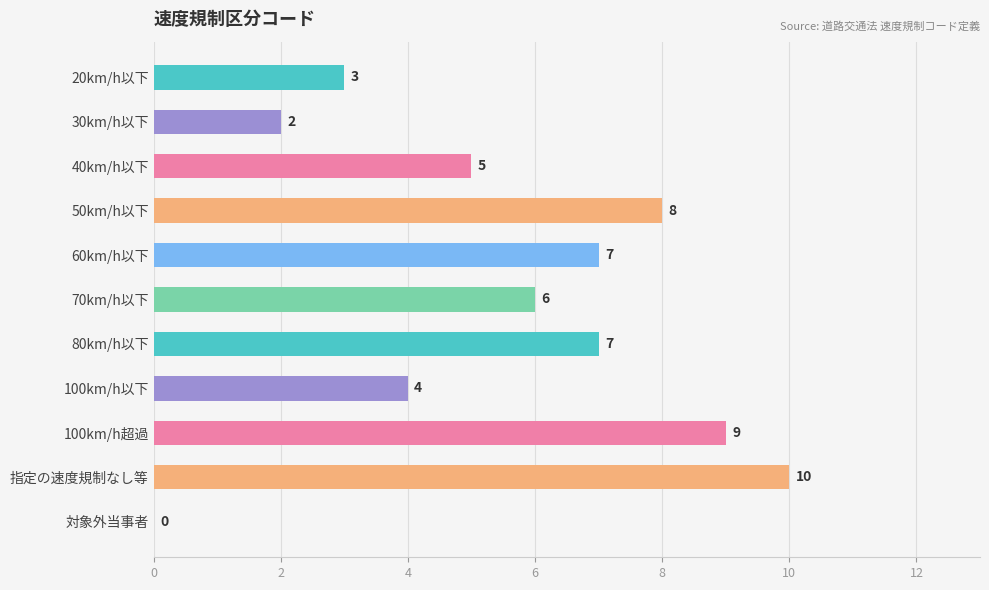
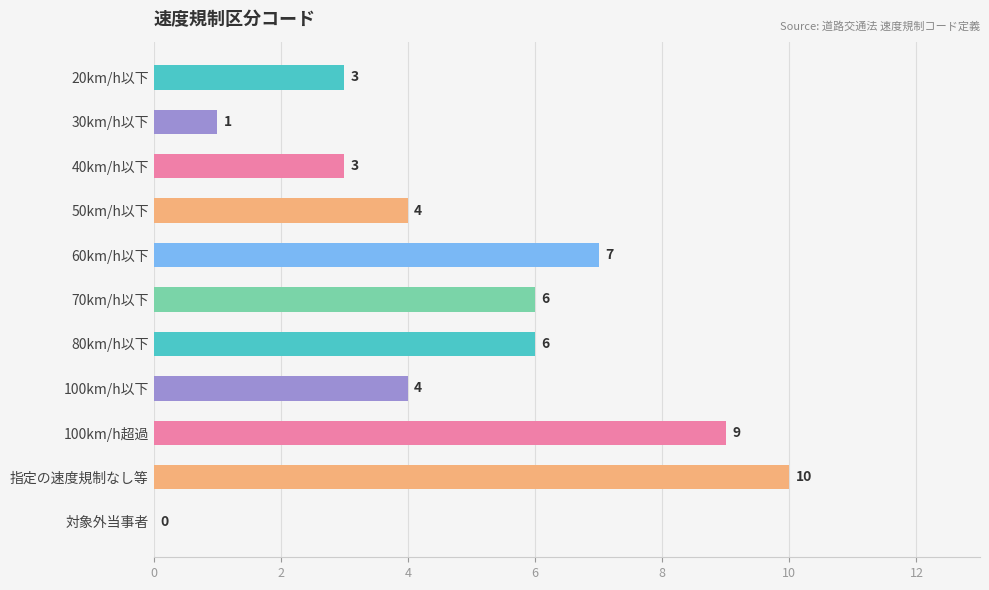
30km/h以下: 2 -> 1
40km/h以下: 5 -> 3
50km/h以下: 8 -> 4
80km/h以下: 7 -> 6
